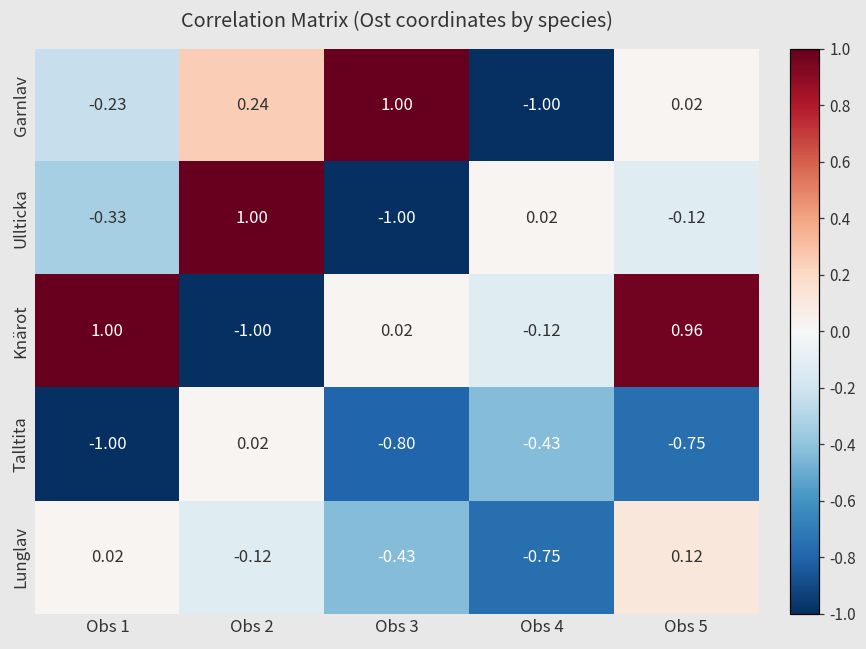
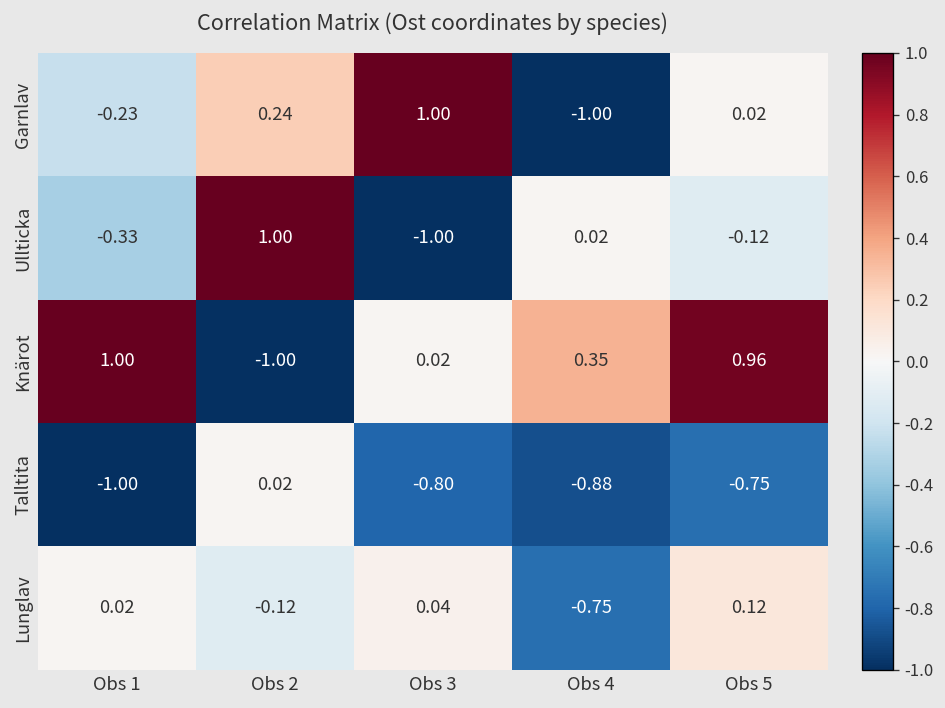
Knärot, Obs 4: -0.12 -> 0.35
Talltita, Obs 4: -0.43 -> -0.88
Lunglav, Obs 3: -0.43 -> 0.04
